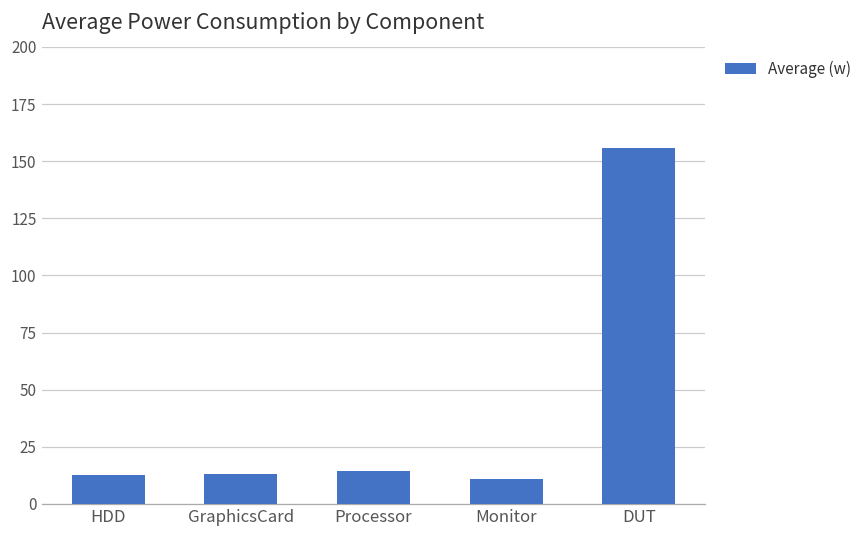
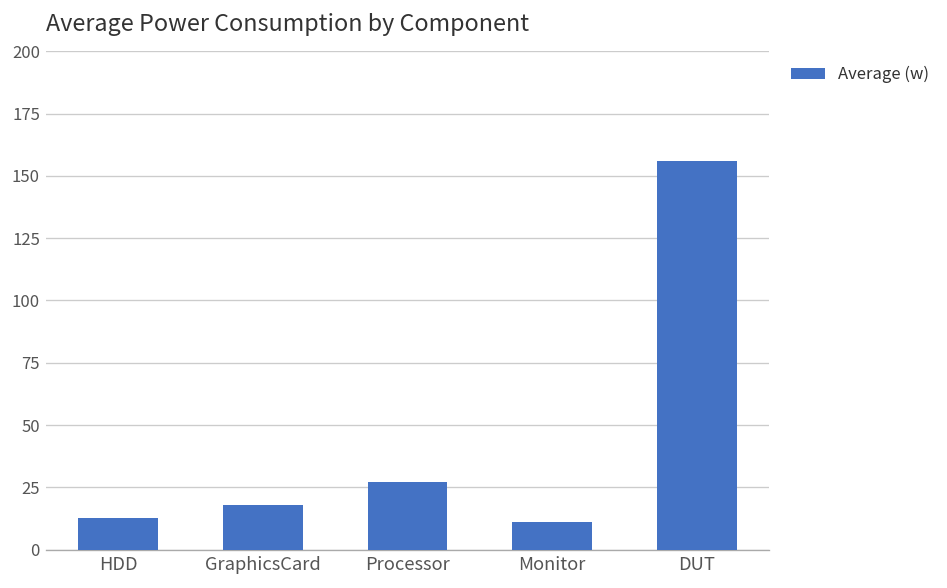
GraphicsCard: 13 -> 18
Processor: 14 -> 27
